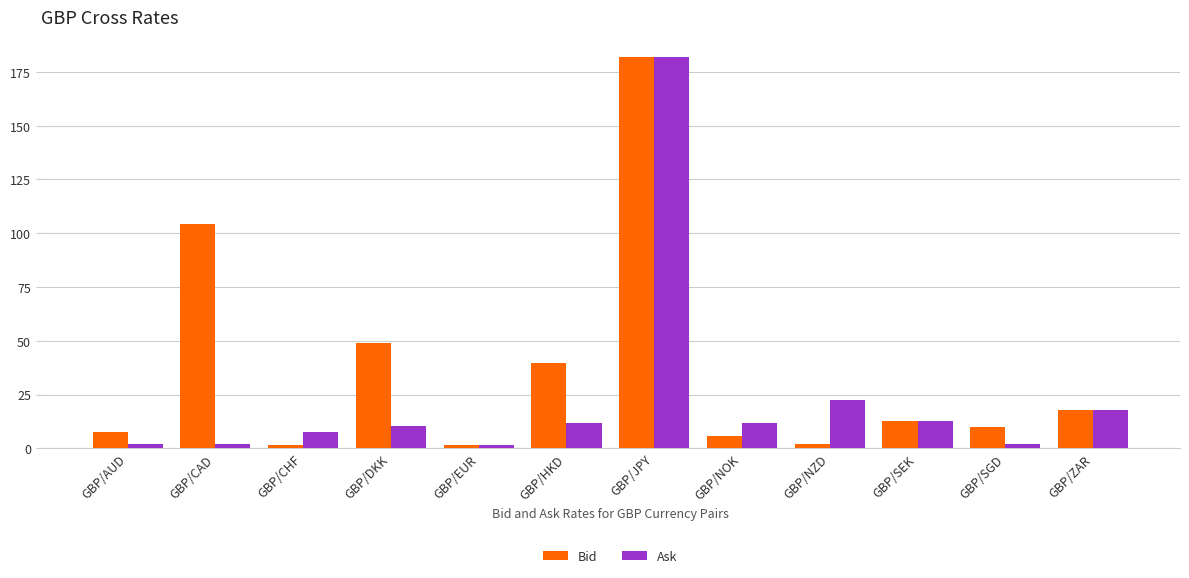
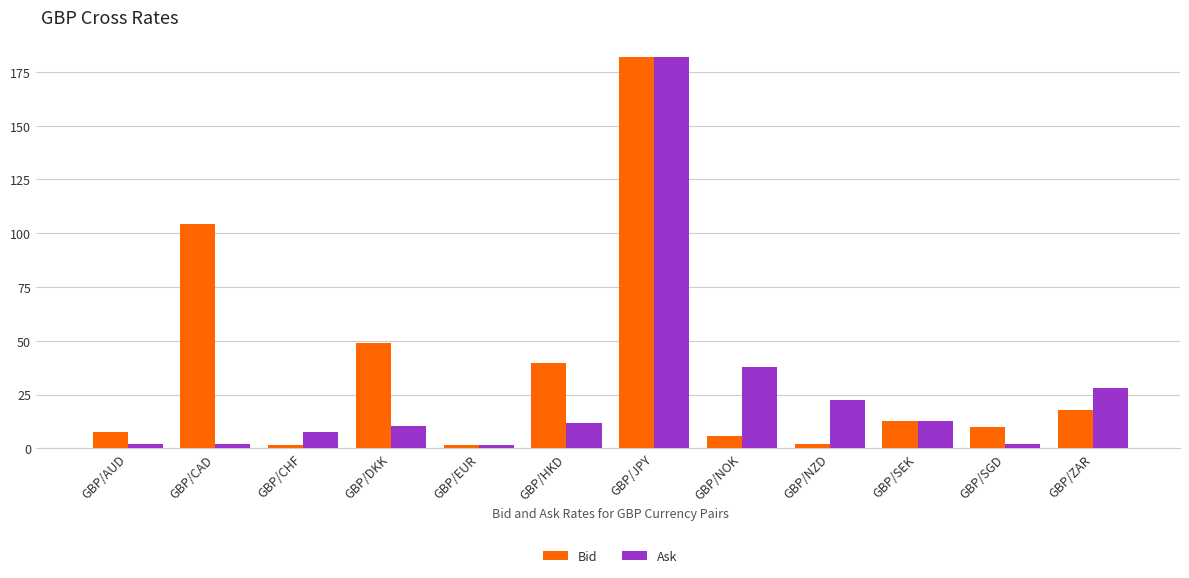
Ask, GBP/NOK: 12 -> 38
Ask, GBP/ZAR: 18 -> 28
